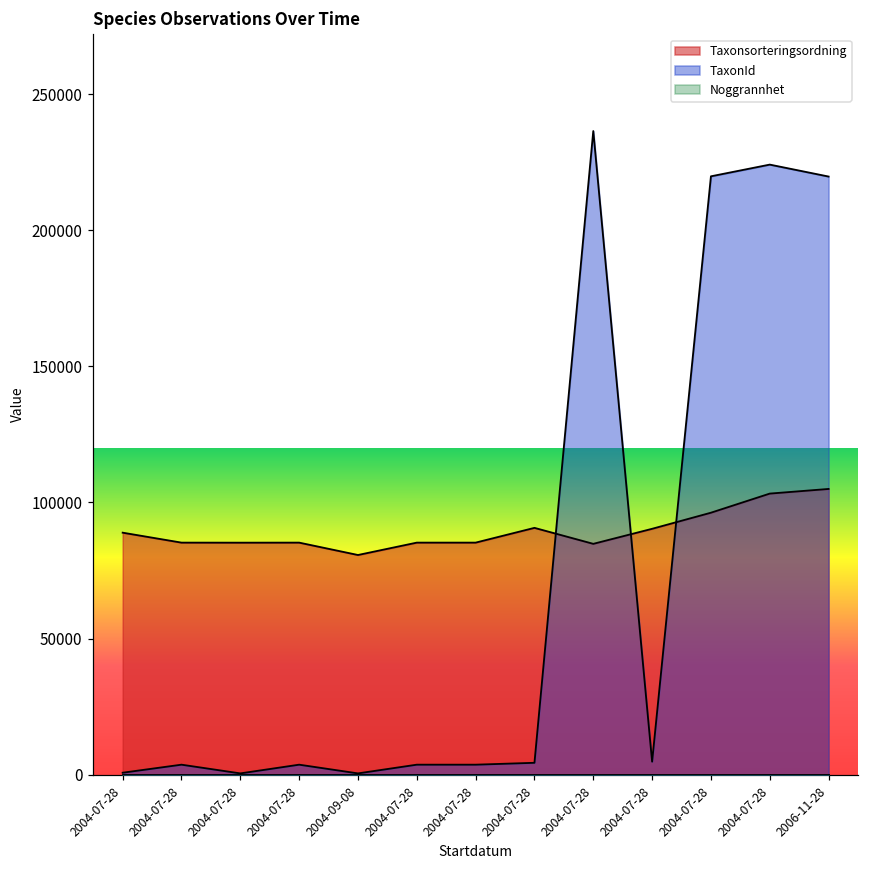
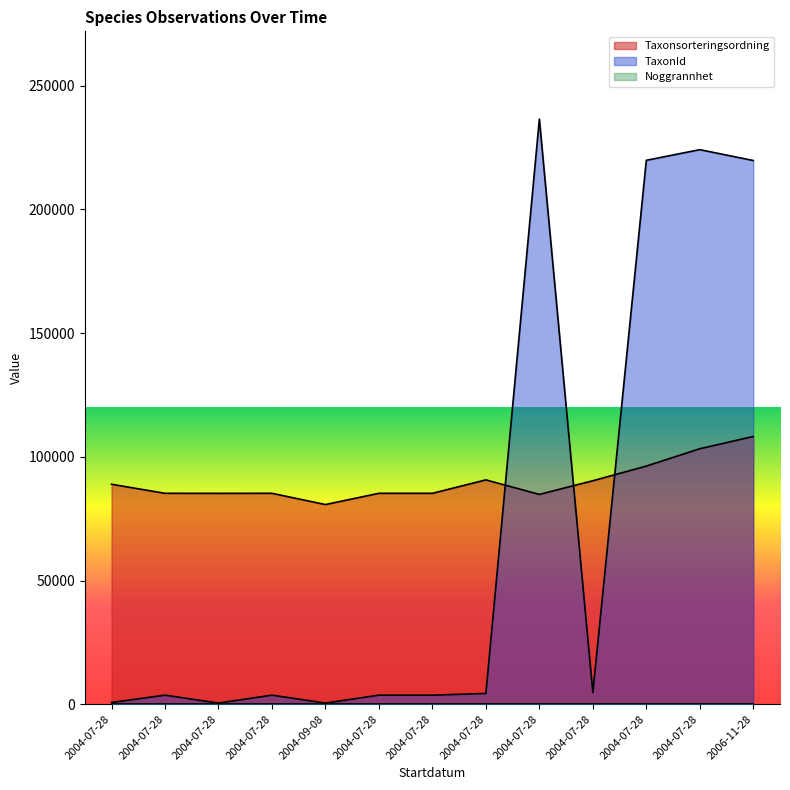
Taxonsorteringsordning, 2006-11-28: 105000 -> 108000
